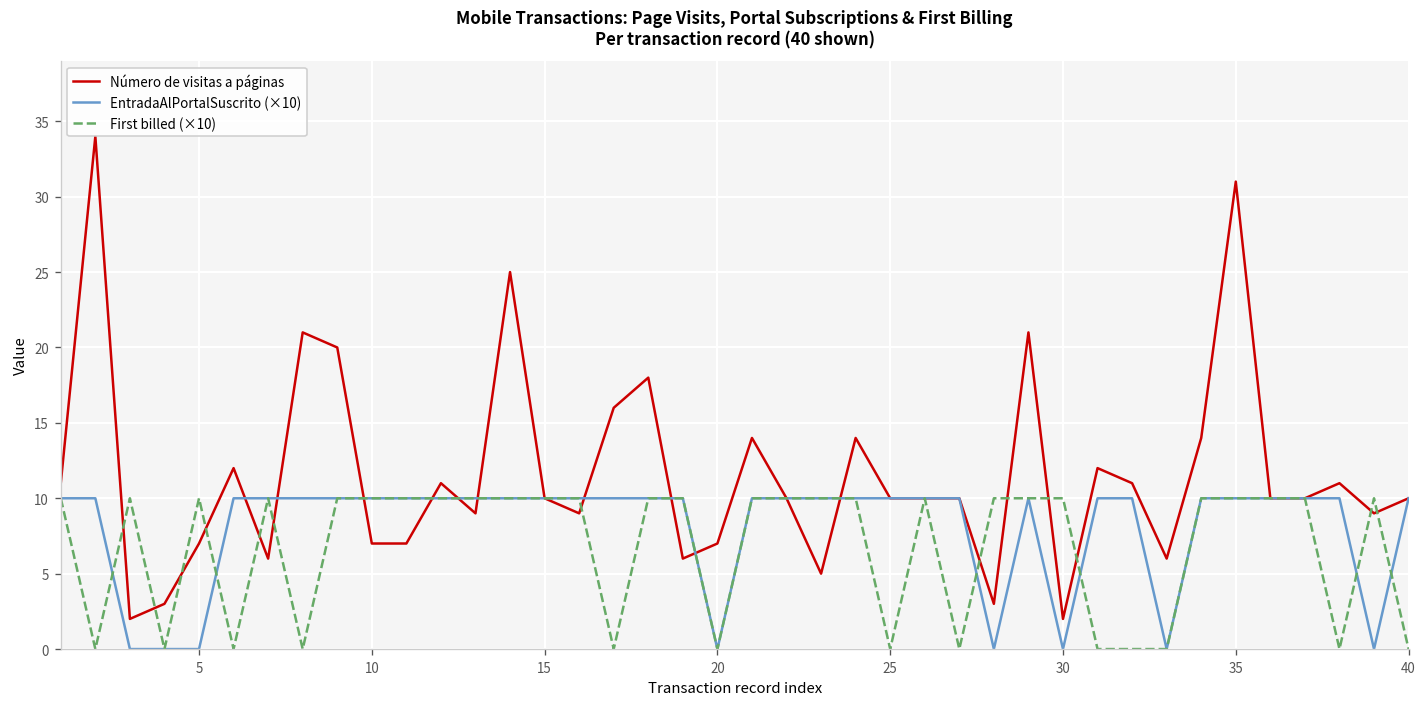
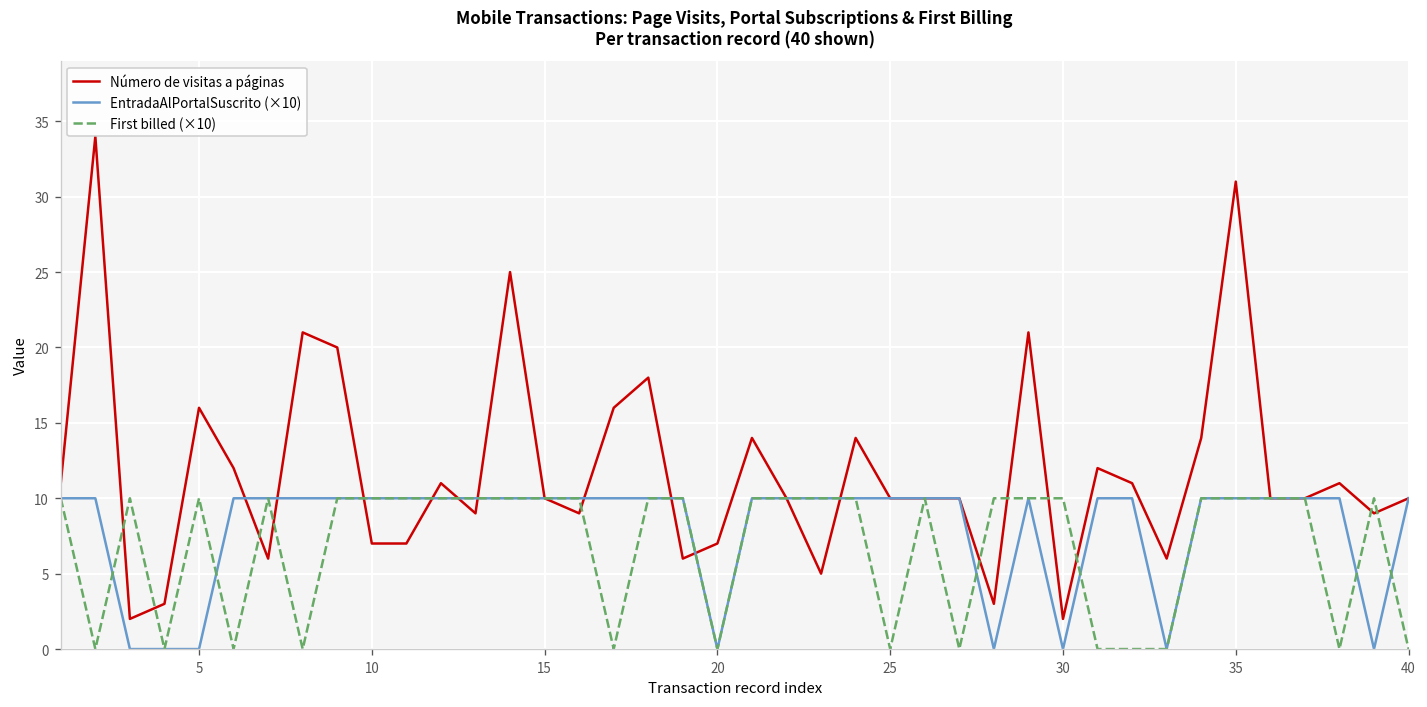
Número de visitas a páginas, 5: 7 -> 16
